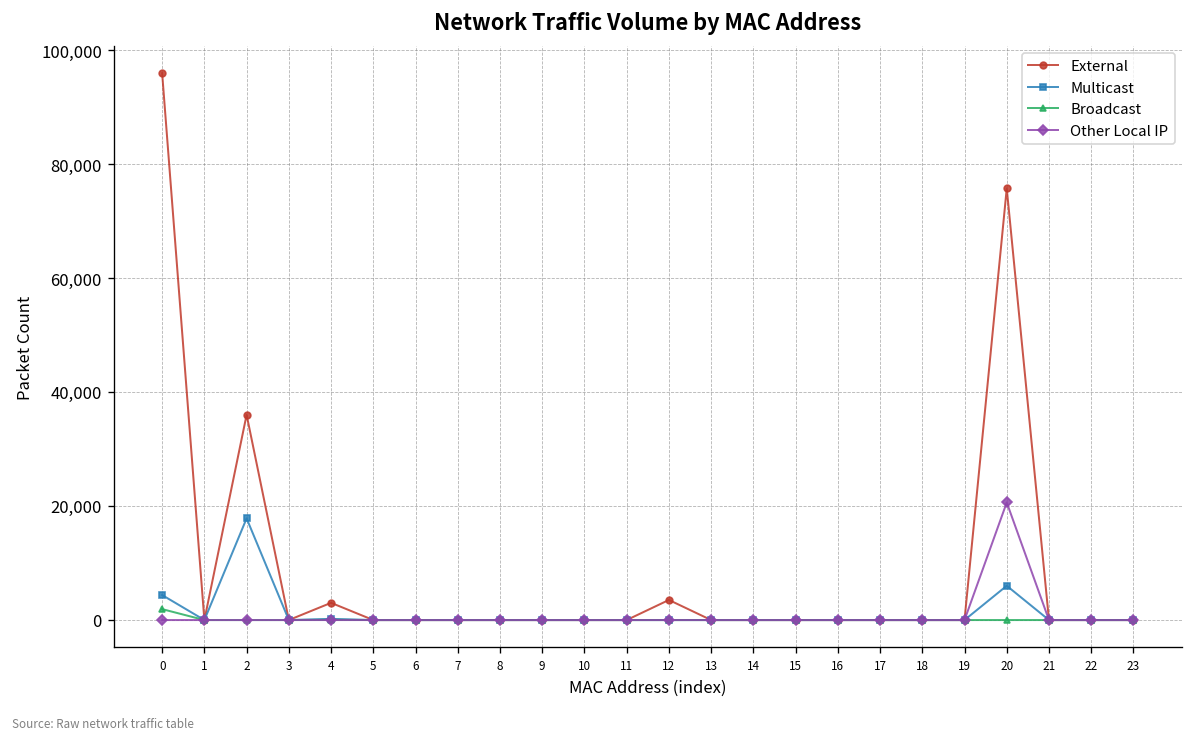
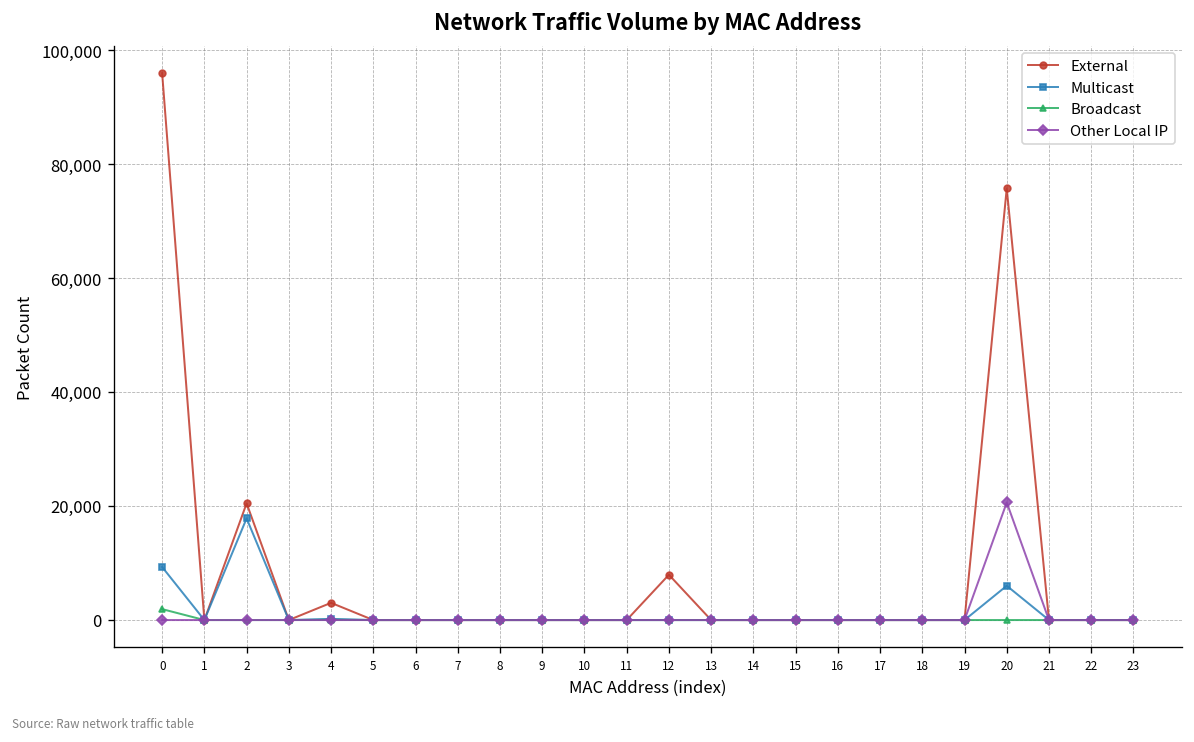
Multicast, 0: 4,000 -> 9,000
External, 2: 36,000 -> 20,000
External, 12: 4,000 -> 8,000
